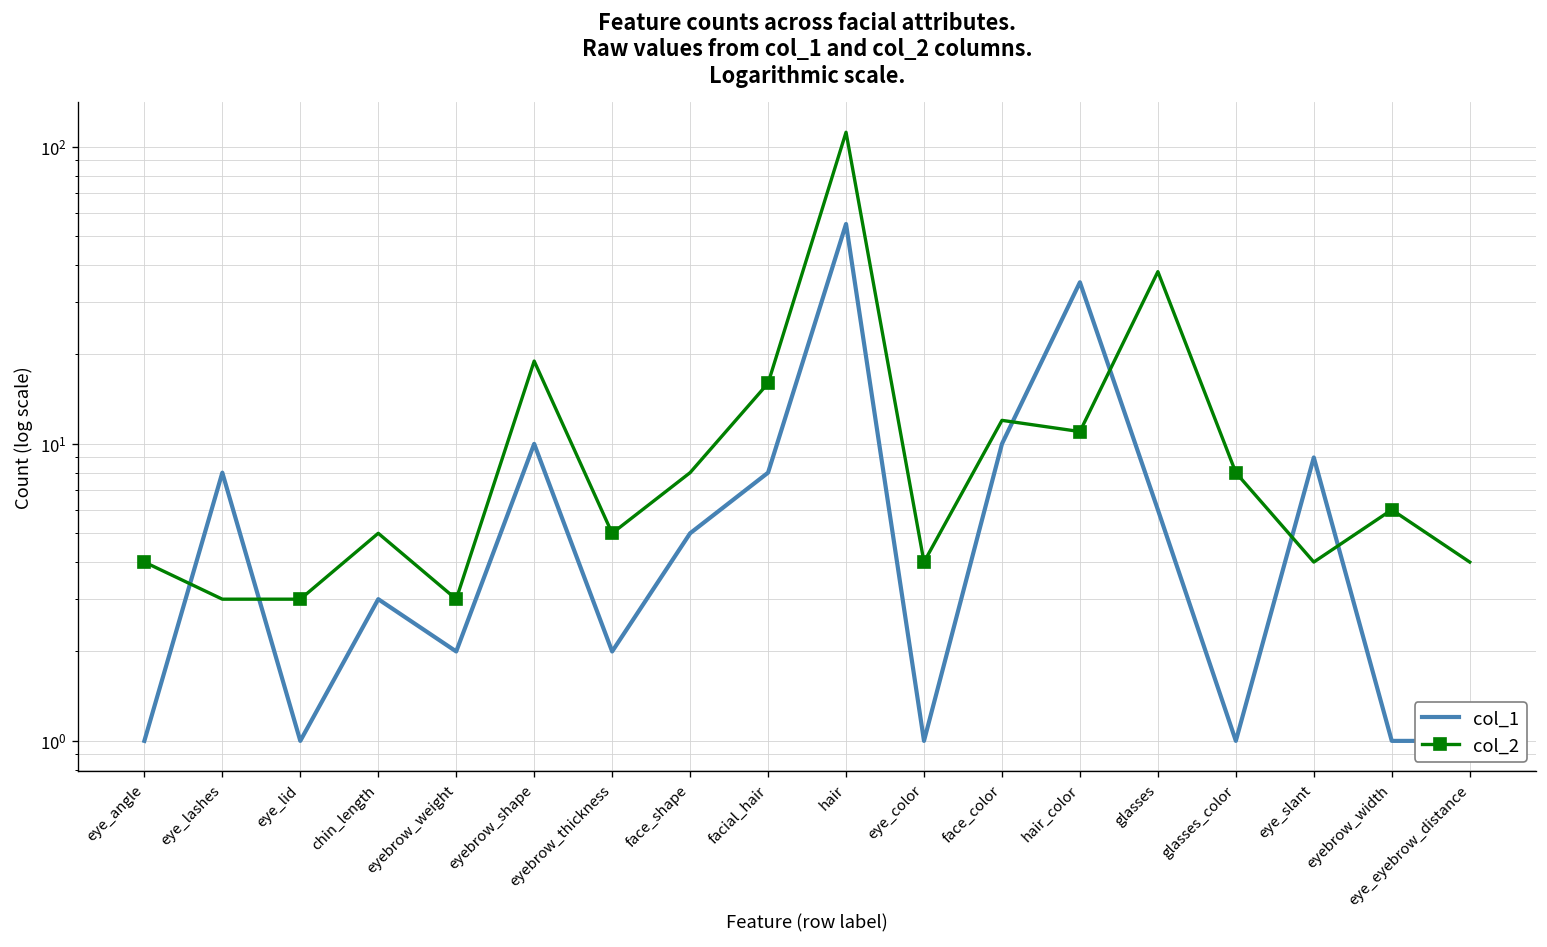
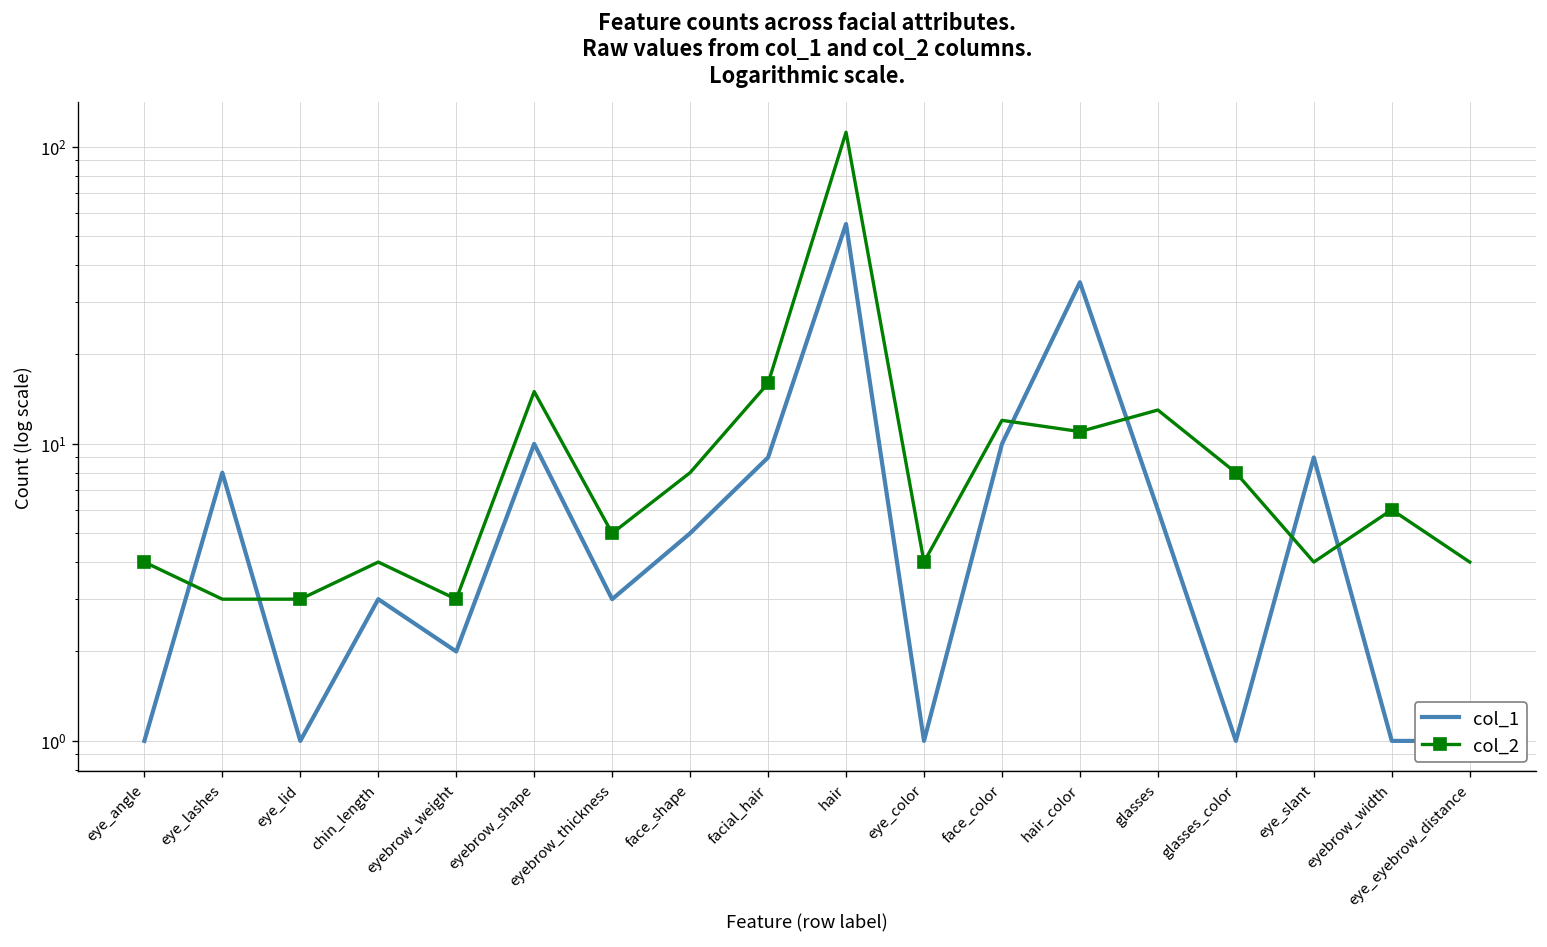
col_2, chin_length: 5.0 -> 4.0
col_2, eyebrow_shape: 19 -> 15
col_1, eyebrow_thickness: 2.0 -> 3.0
col_1, facial_hair: 8.0 -> 9.0
col_2, glasses: 38 -> 13
